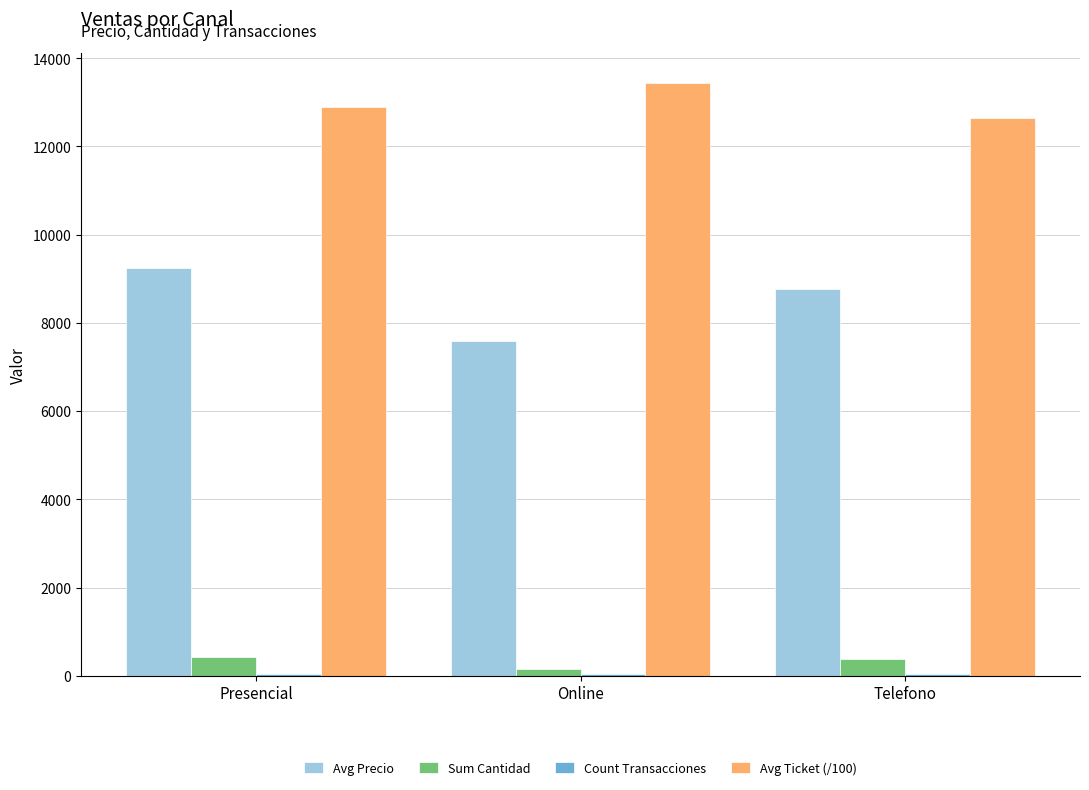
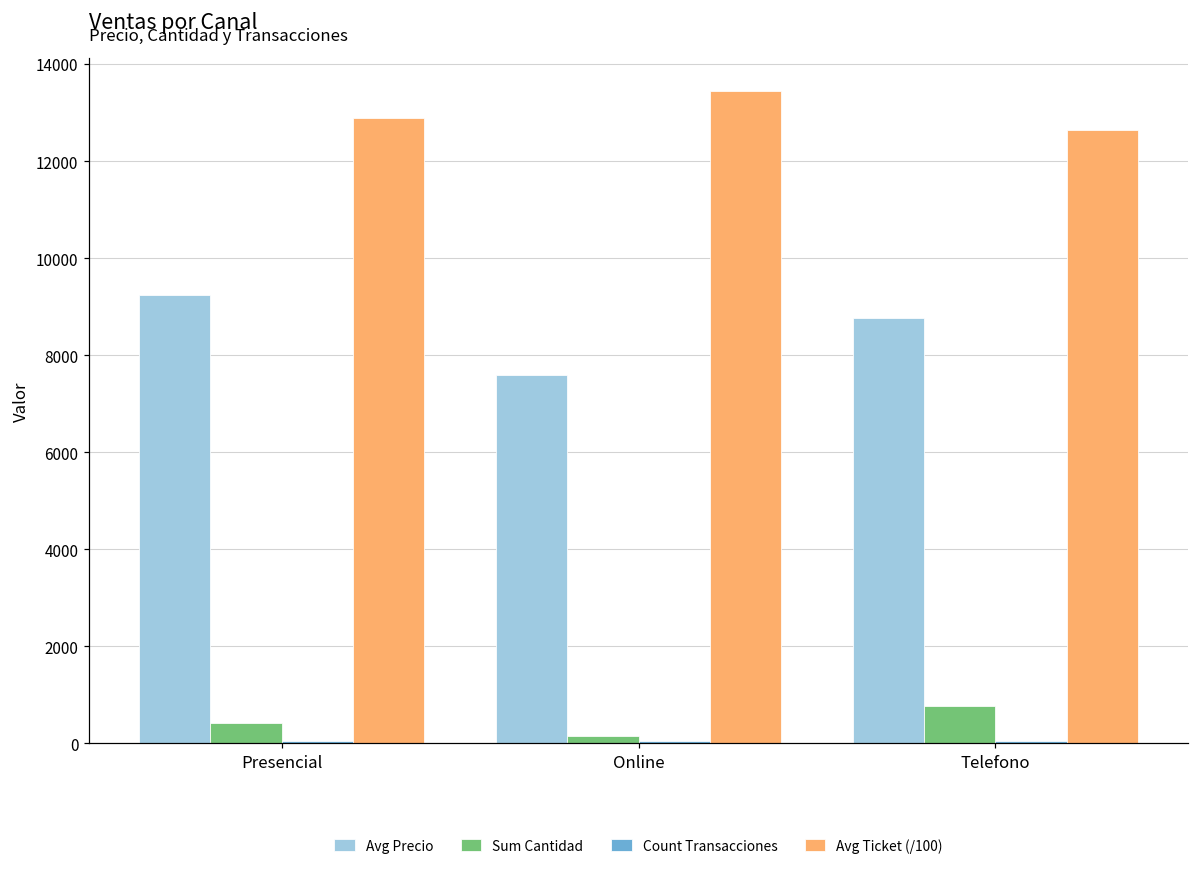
Sum Cantidad, Telefono: 400 -> 800
